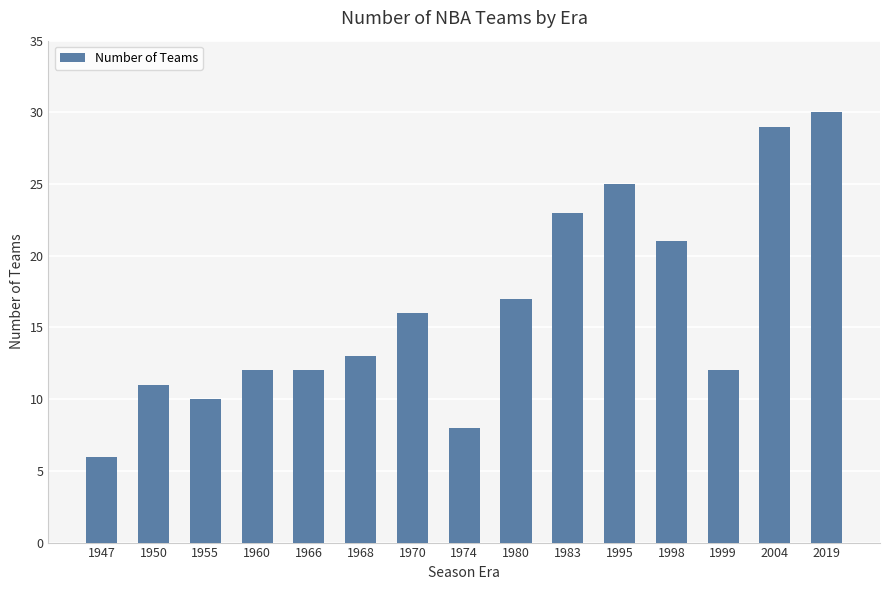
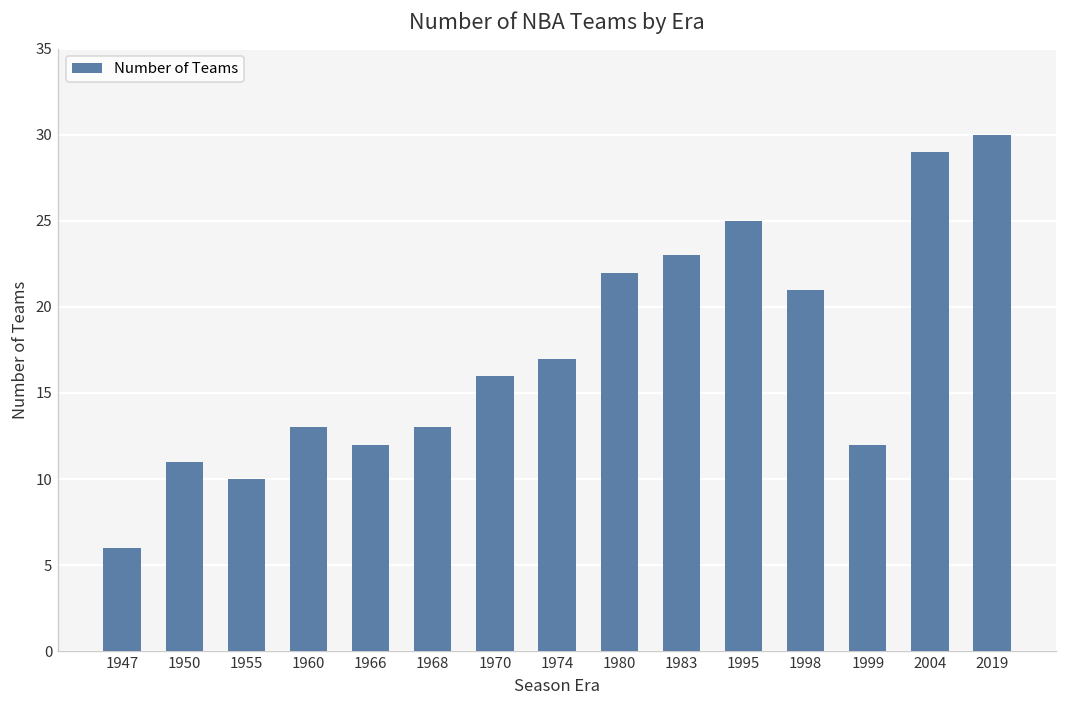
1960: 12 -> 13
1974: 8 -> 17
1980: 17 -> 22
